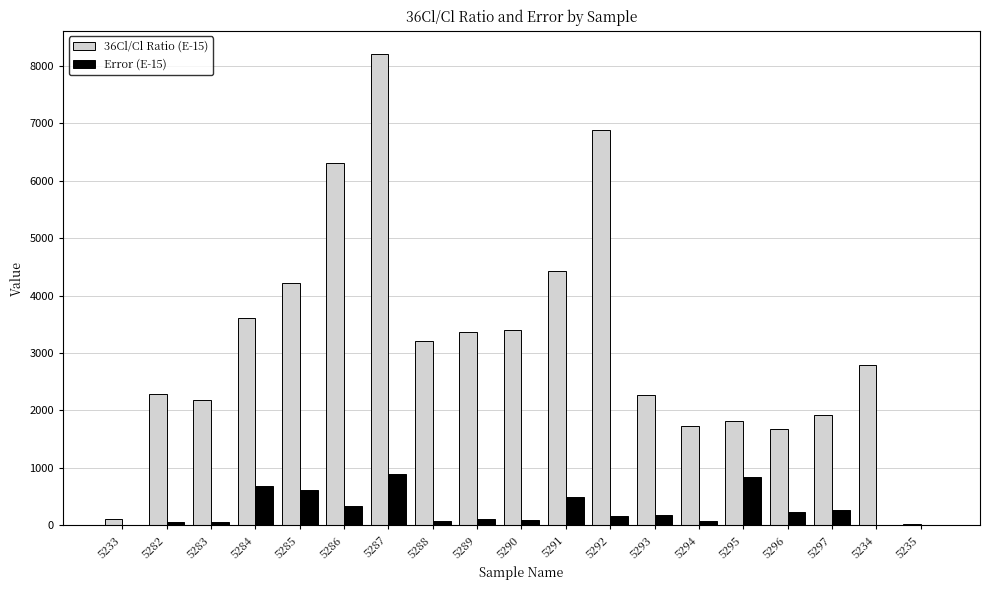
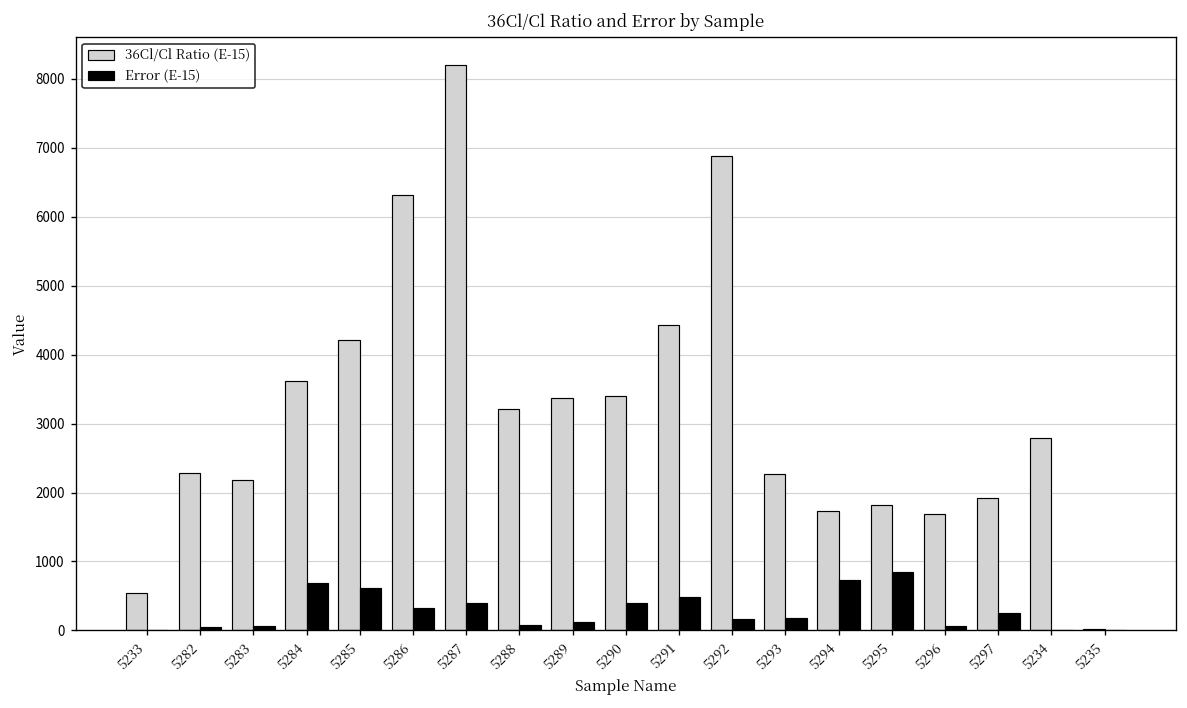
36Cl/Cl Ratio (E-15), 5233: 100 -> 500
Error (E-15), 5287: 900 -> 400
Error (E-15), 5290: 100 -> 400
Error (E-15), 5294: 100 -> 700
Error (E-15), 5296: 200 -> 100
